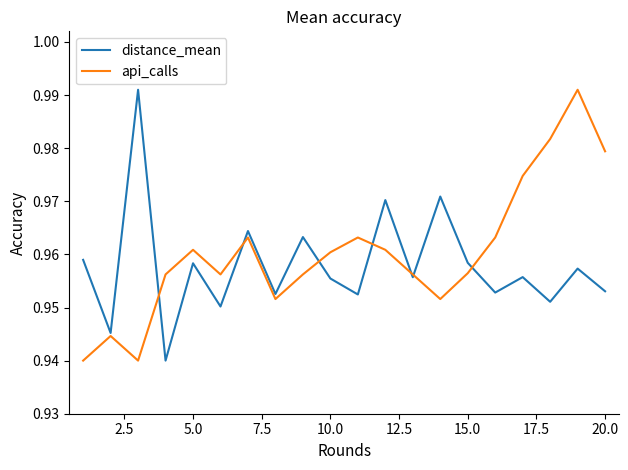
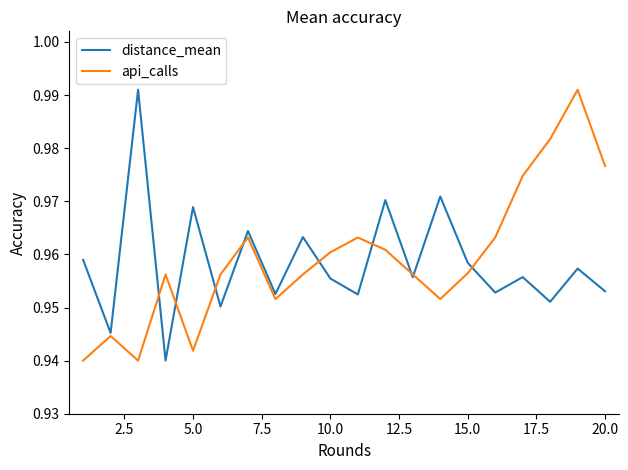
distance_mean, 5.0: 0.958 -> 0.969
api_calls, 5.0: 0.961 -> 0.942
api_calls, 20.0: 0.979 -> 0.977
